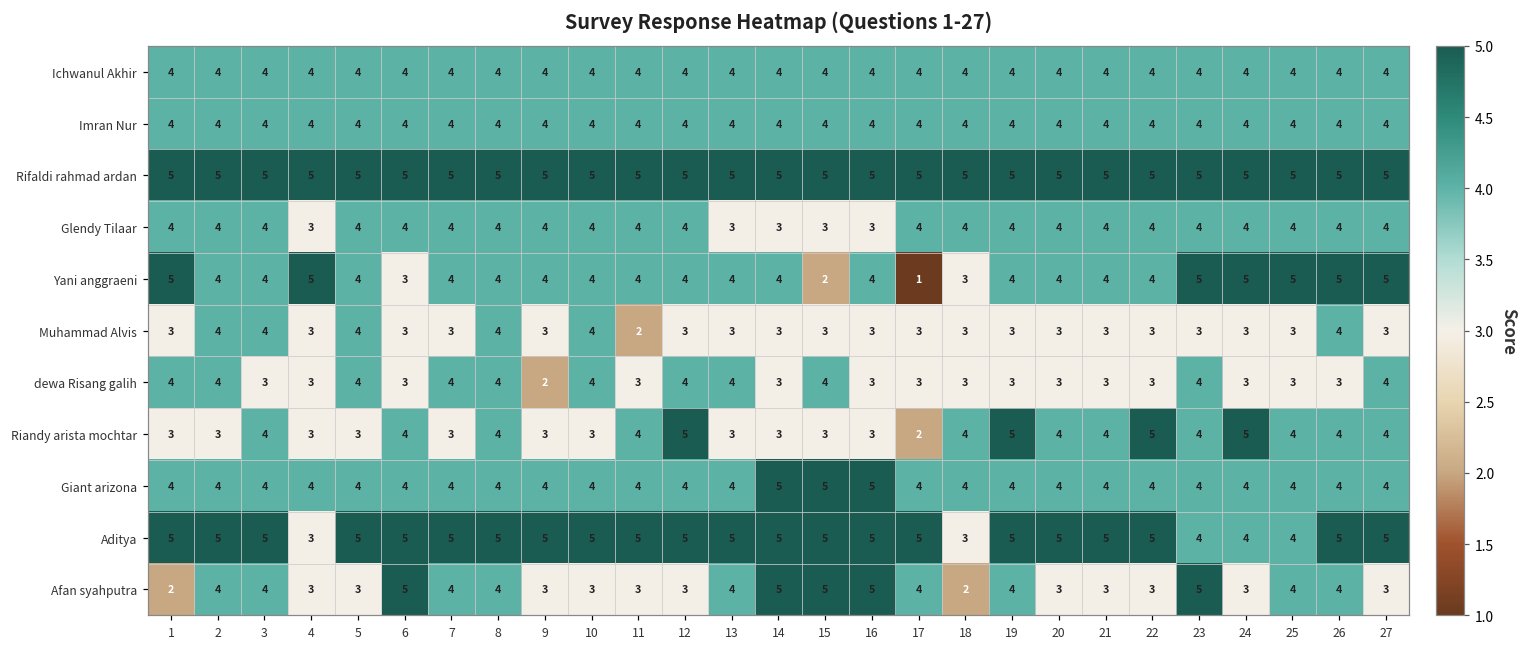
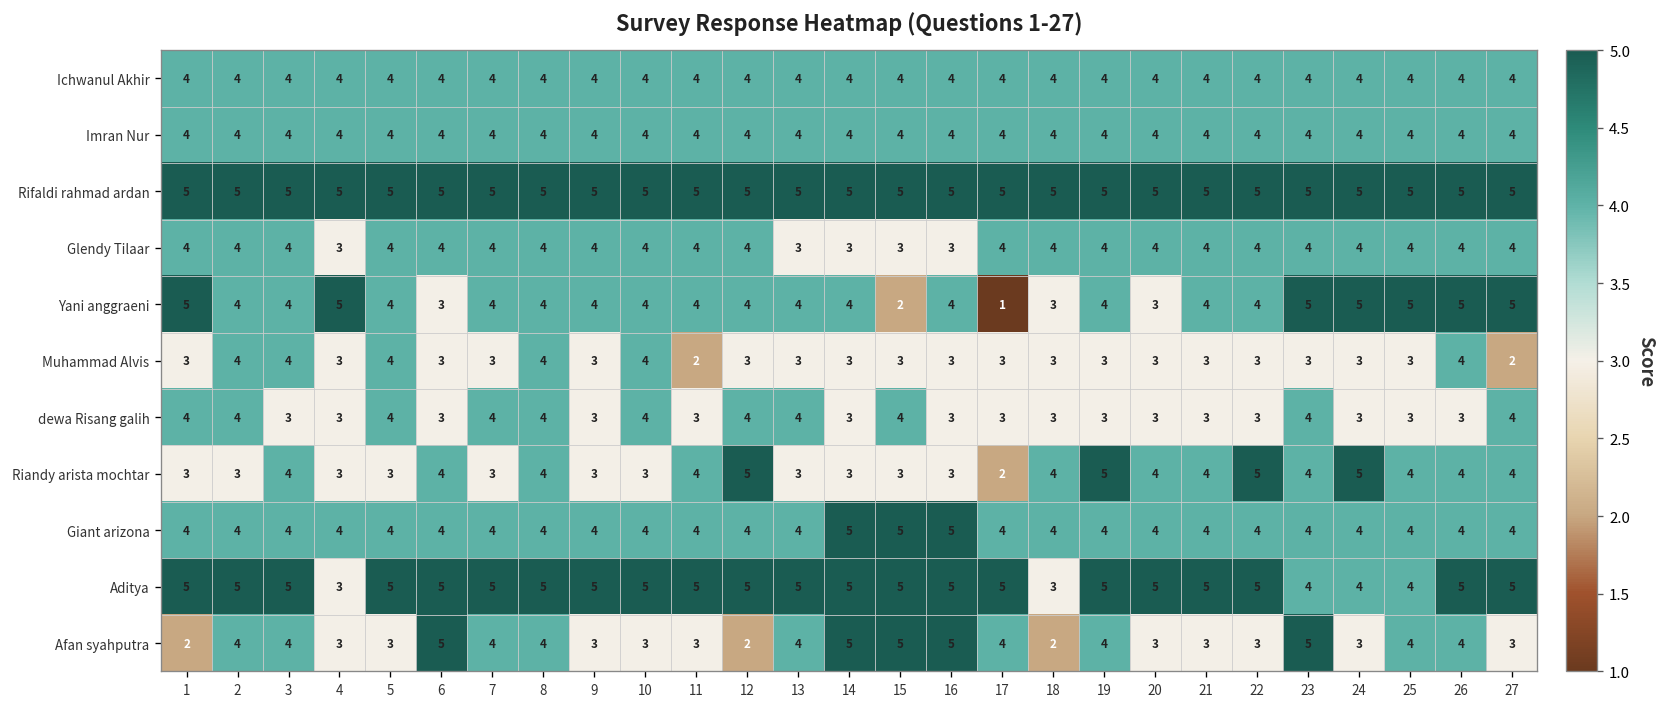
Yani anggraeni, 20: 4 -> 3
Muhammad Alvis, 27: 3 -> 2
dewa Risang galih, 9: 2 -> 3
Afan syahputra, 12: 3 -> 2
